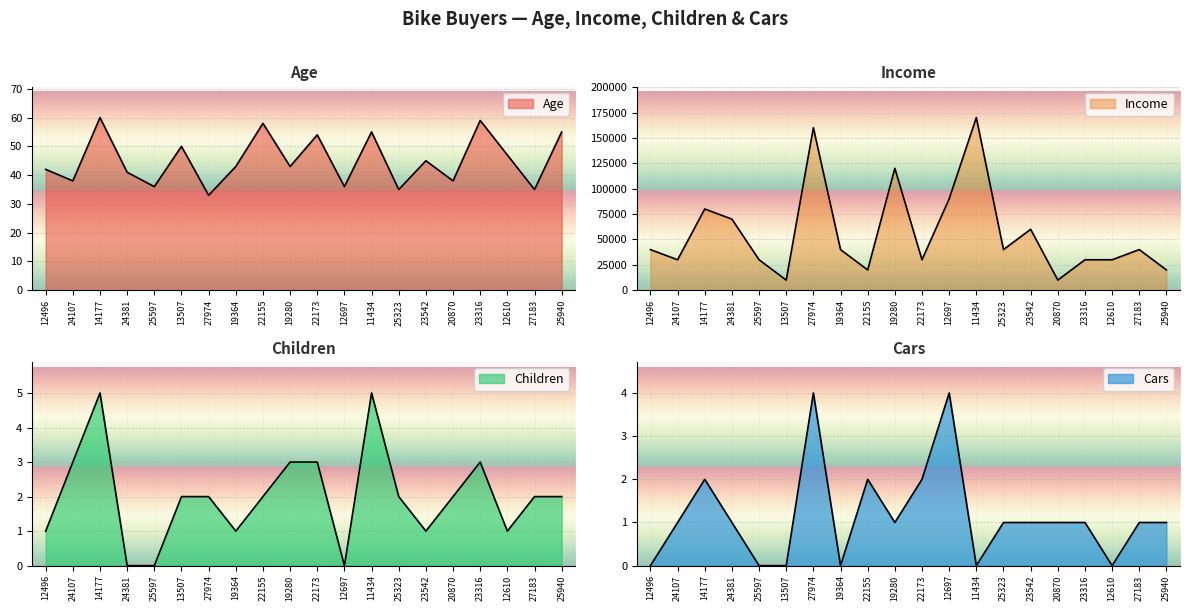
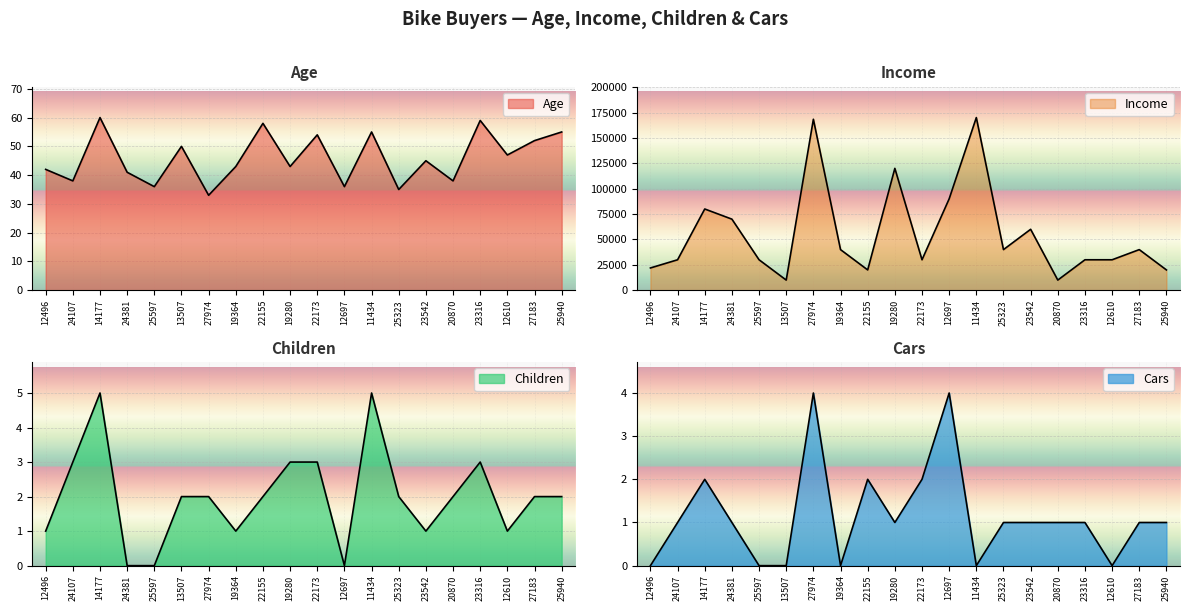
Age, 27183: 35 -> 52
Income, 12496: 40000 -> 22000
Income, 27974: 160000 -> 168000
